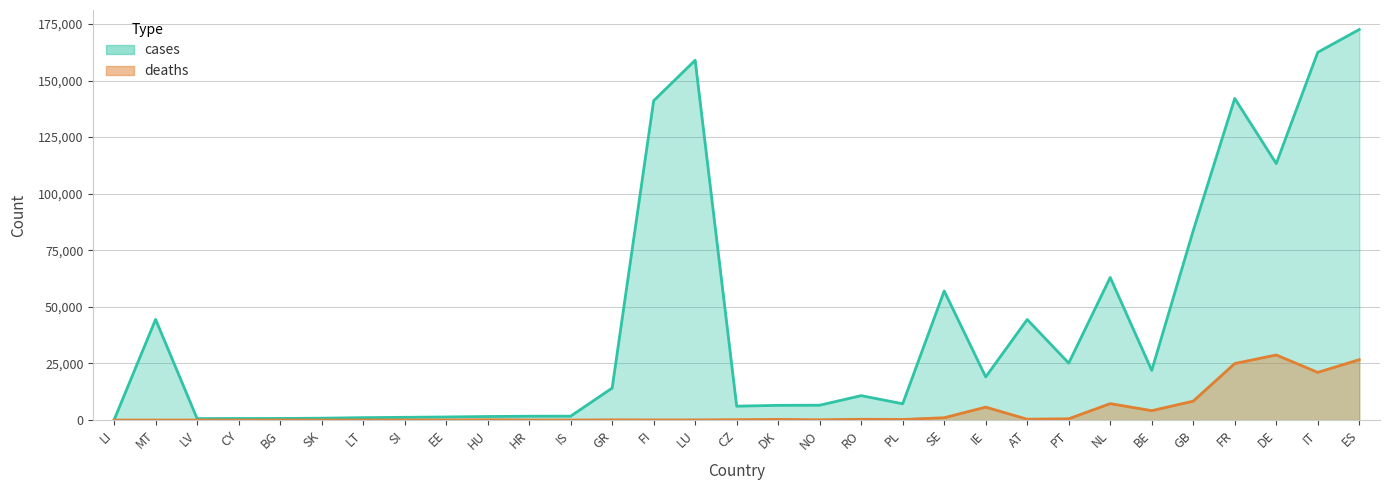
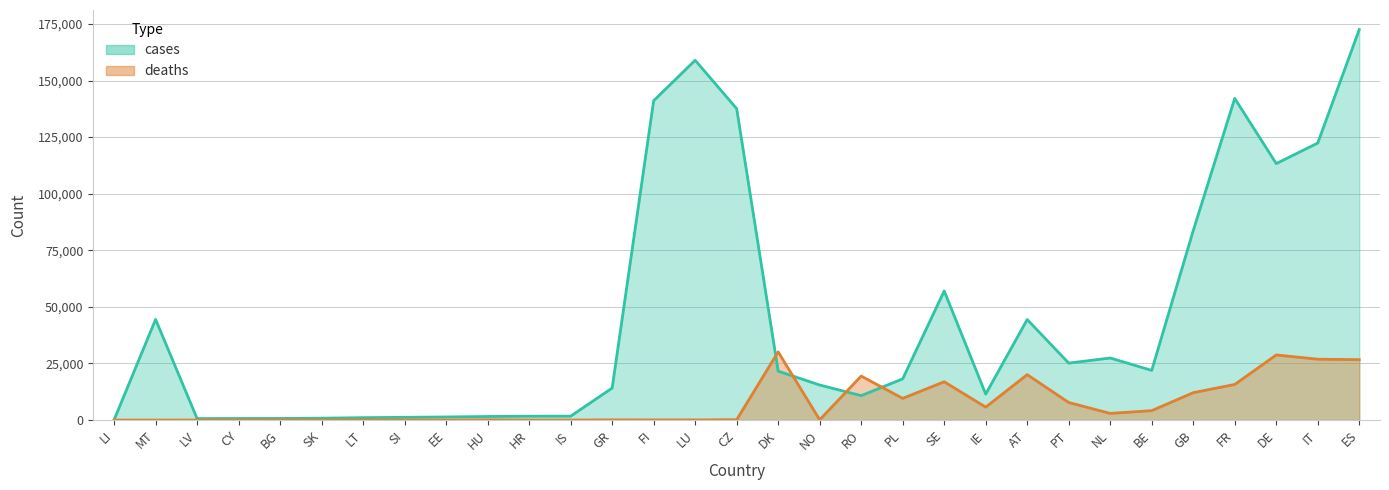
cases, CZ: 6,000 -> 138,000
cases, DK: 7,000 -> 22,000
deaths, DK: 0 -> 30,000
cases, NO: 7,000 -> 15,000
deaths, RO: 0 -> 19,000
cases, PL: 7,000 -> 18,000
deaths, PL: 0 -> 10,000
deaths, SE: 1,000 -> 17,000
cases, IE: 19,000 -> 11,000
deaths, AT: 0 -> 20,000
deaths, PT: 1,000 -> 8,000
cases, NL: 63,000 -> 27,000
deaths, NL: 7,000 -> 3,000
deaths, GB: 8,000 -> 12,000
deaths, FR: 25,000 -> 16,000
cases, IT: 162,000 -> 122,000
deaths, IT: 21,000 -> 27,000
